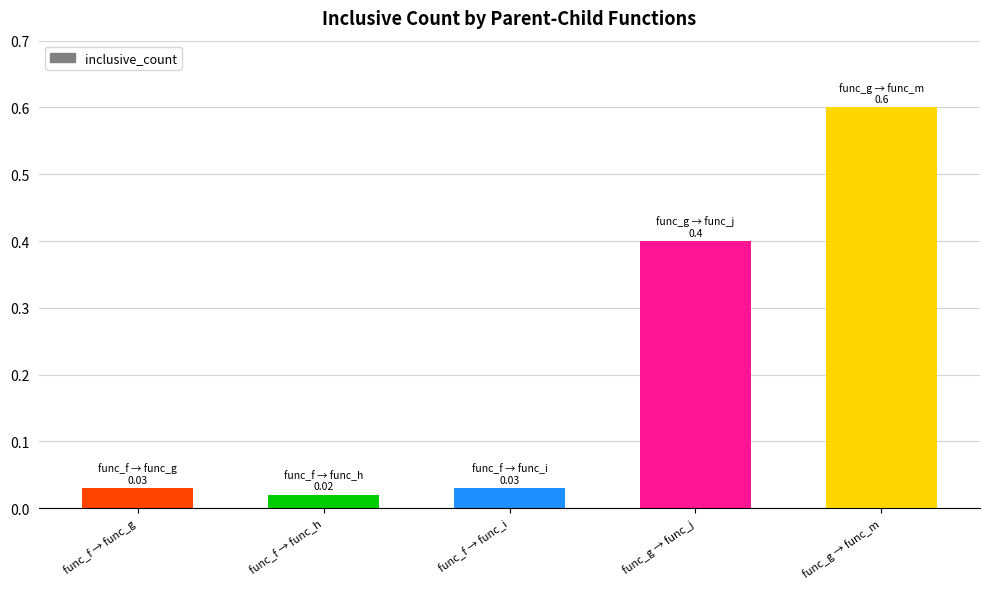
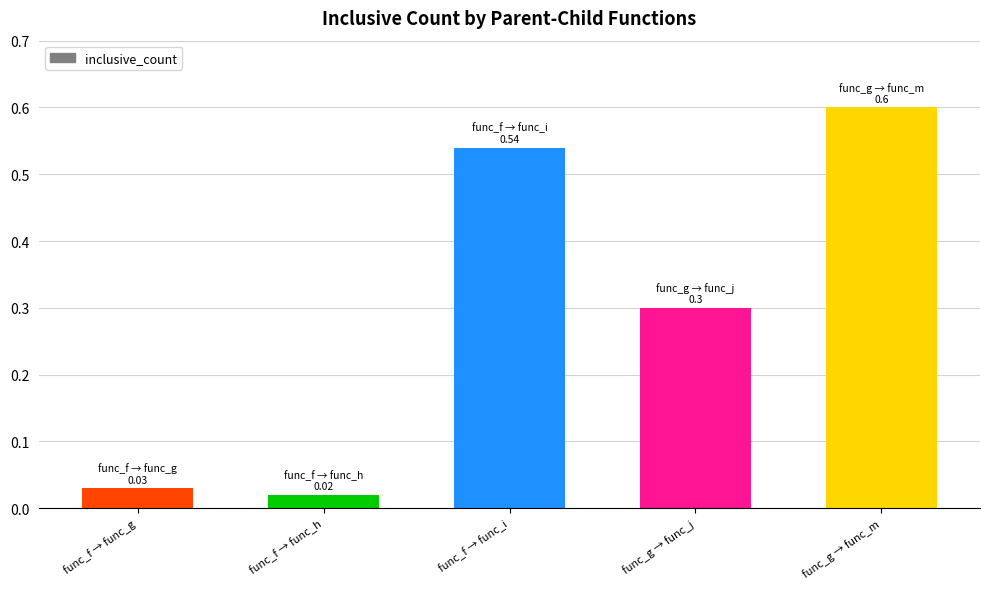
func_f → func_i: 0.03 -> 0.54
func_g → func_j: 0.4 -> 0.3
